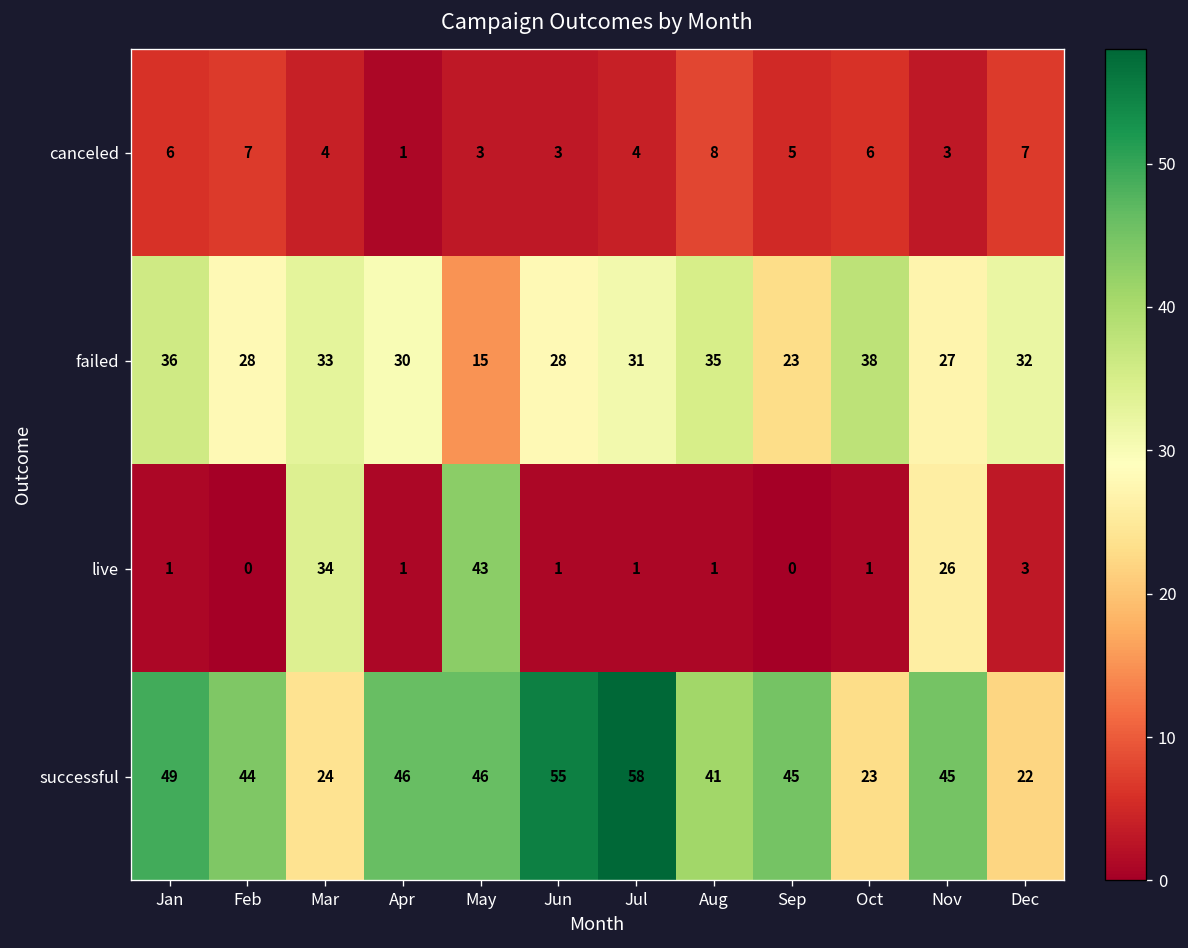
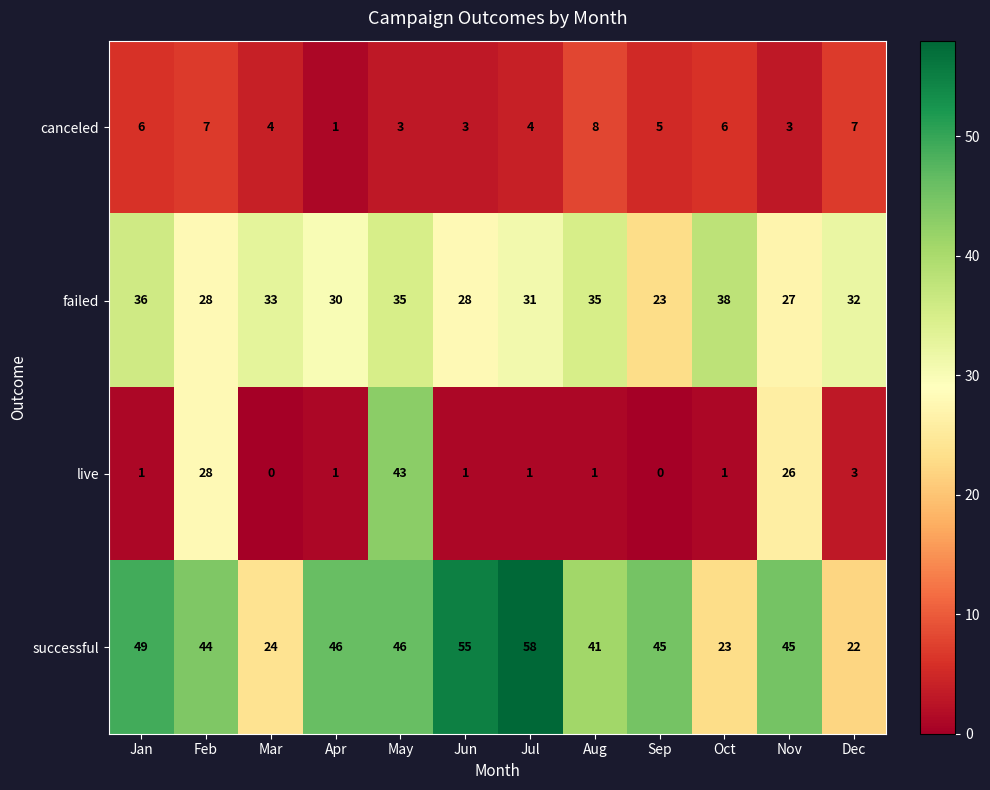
failed, May: 15 -> 35
live, Feb: 0 -> 28
live, Mar: 34 -> 0
